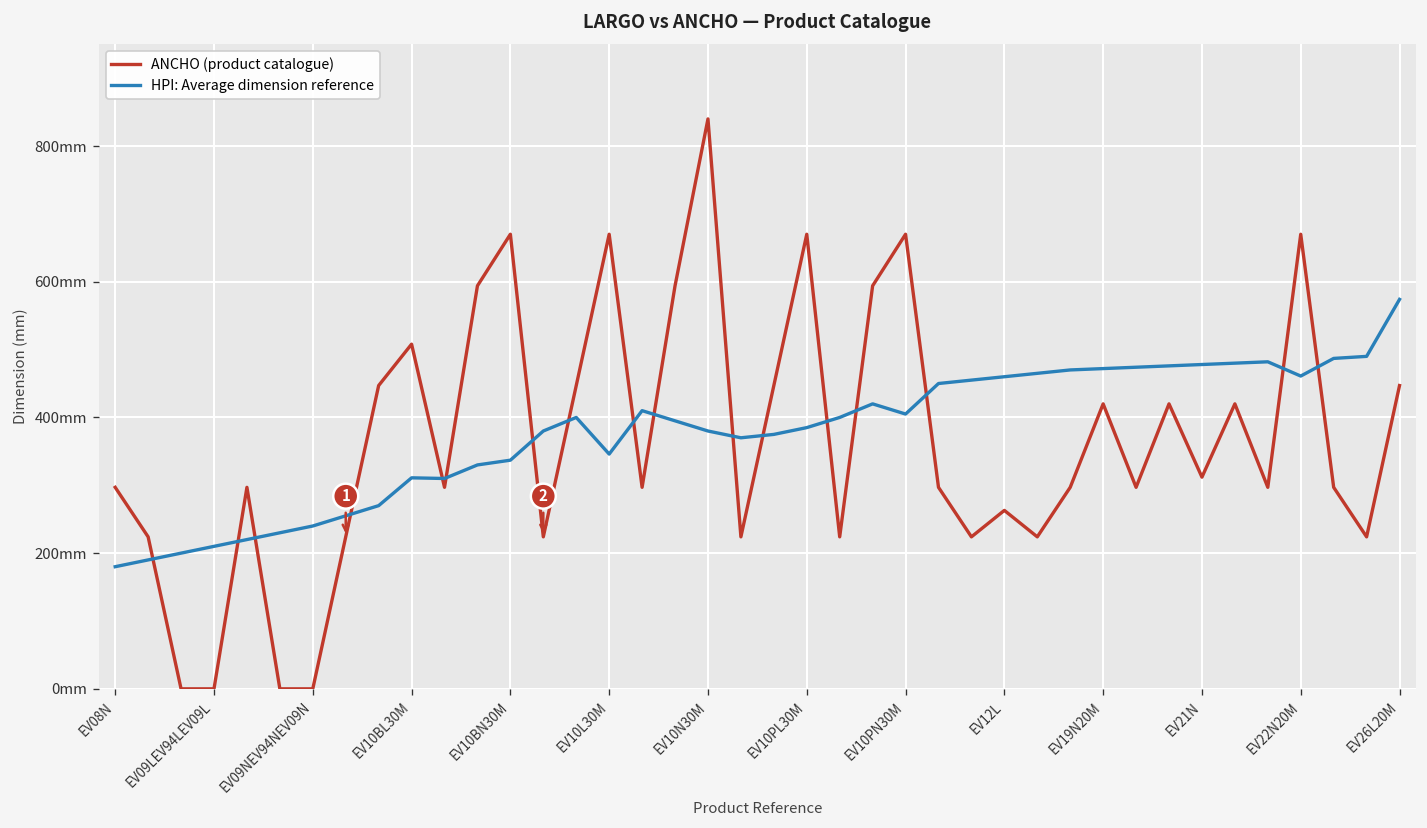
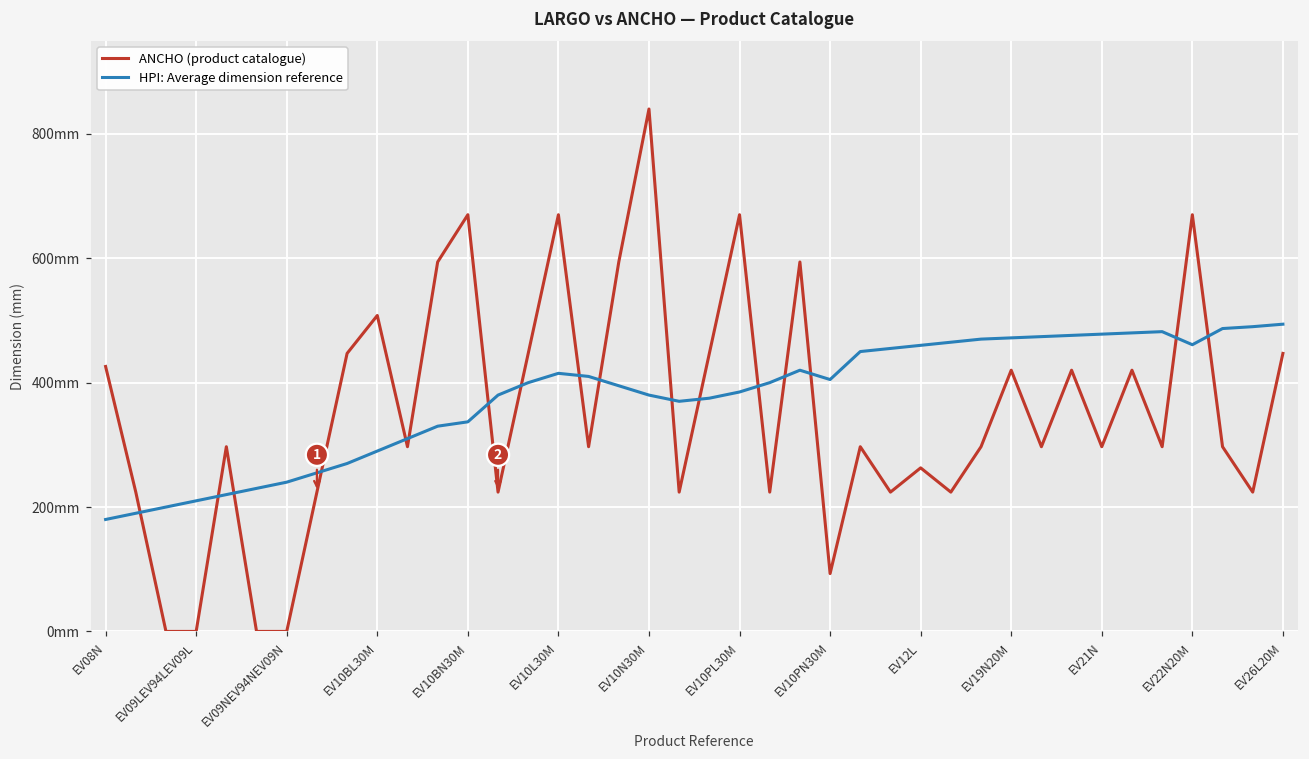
ANCHO (product catalogue), EV08N: 300mm -> 430mm
HPI: Average dimension reference, EV10BL30M: 310mm -> 290mm
HPI: Average dimension reference, EV10L30M: 350mm -> 420mm
ANCHO (product catalogue), EV10PN30M: 670mm -> 90mm
ANCHO (product catalogue), EV21N: 310mm -> 300mm
HPI: Average dimension reference, EV26L20M: 570mm -> 490mm
